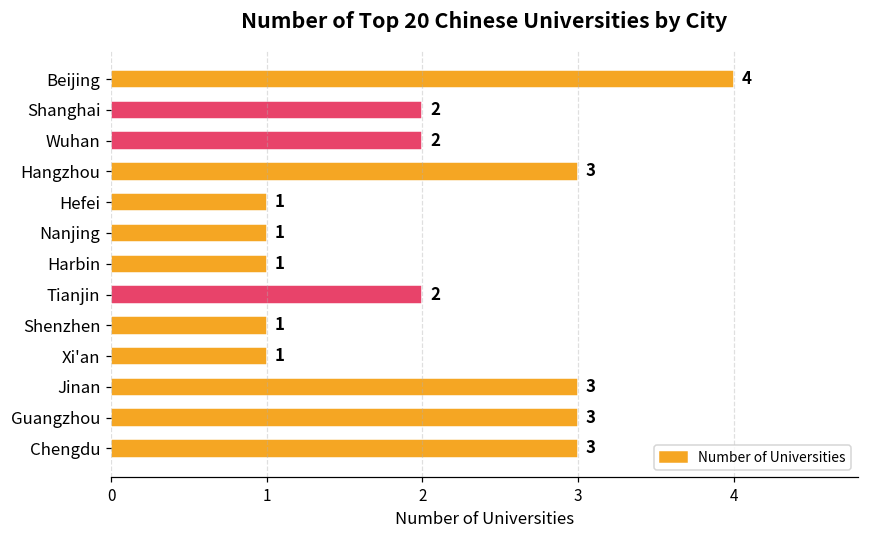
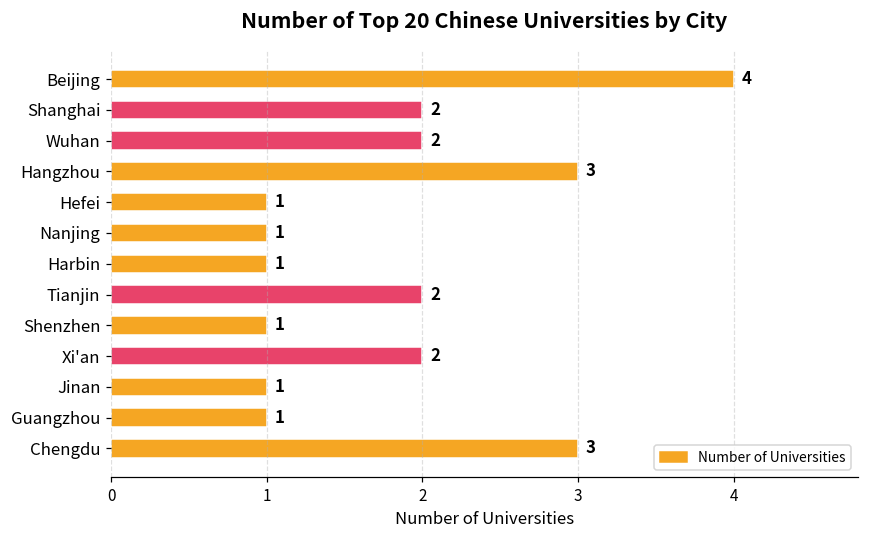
Xi'an: 1 -> 2
Jinan: 3 -> 1
Guangzhou: 3 -> 1
